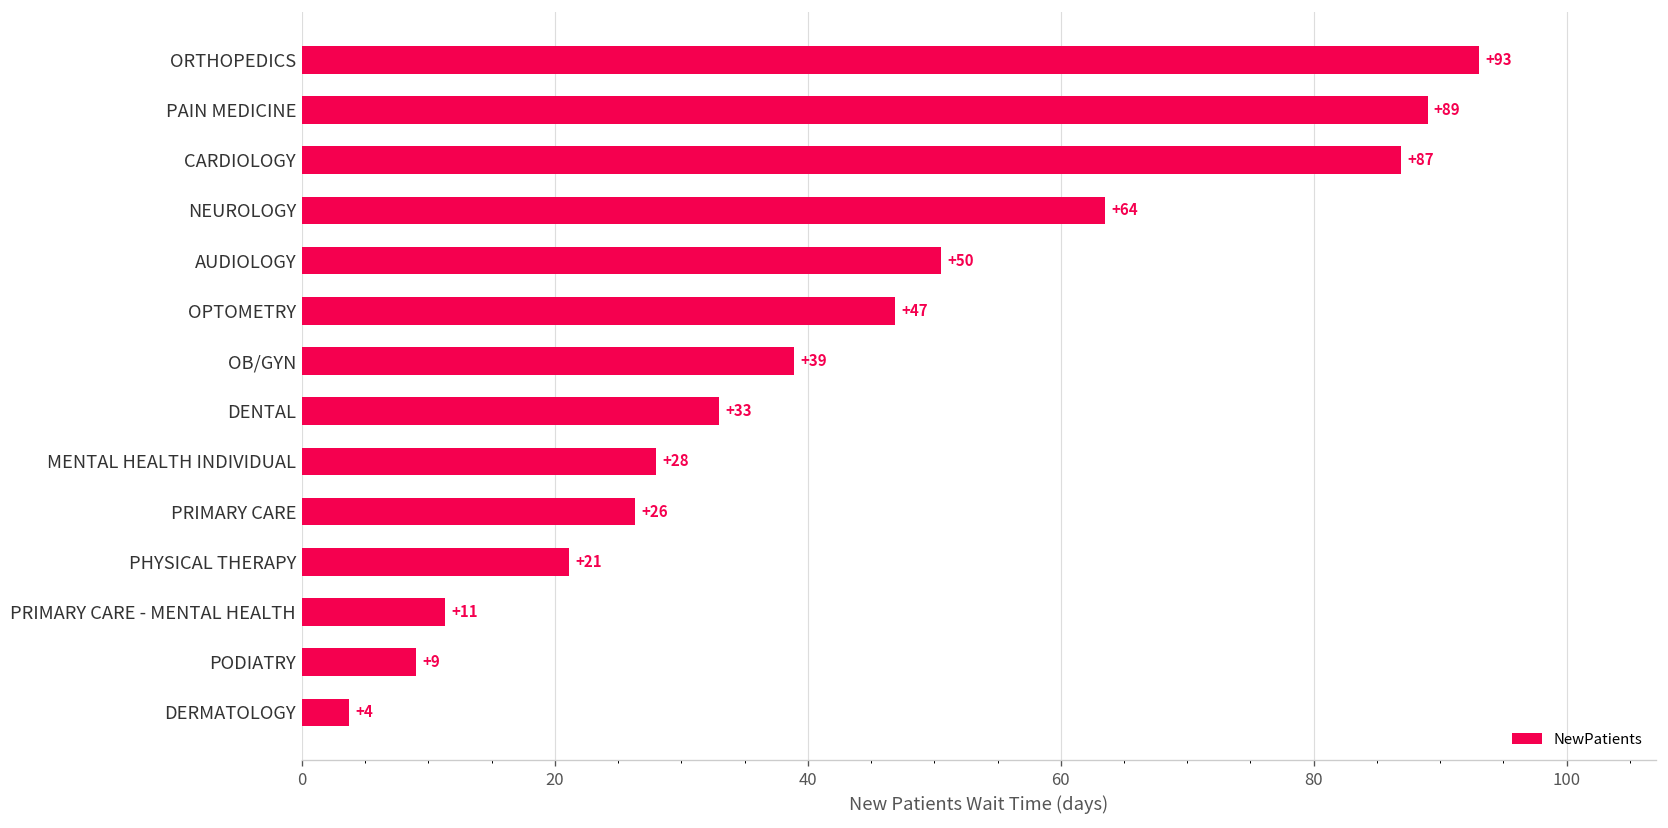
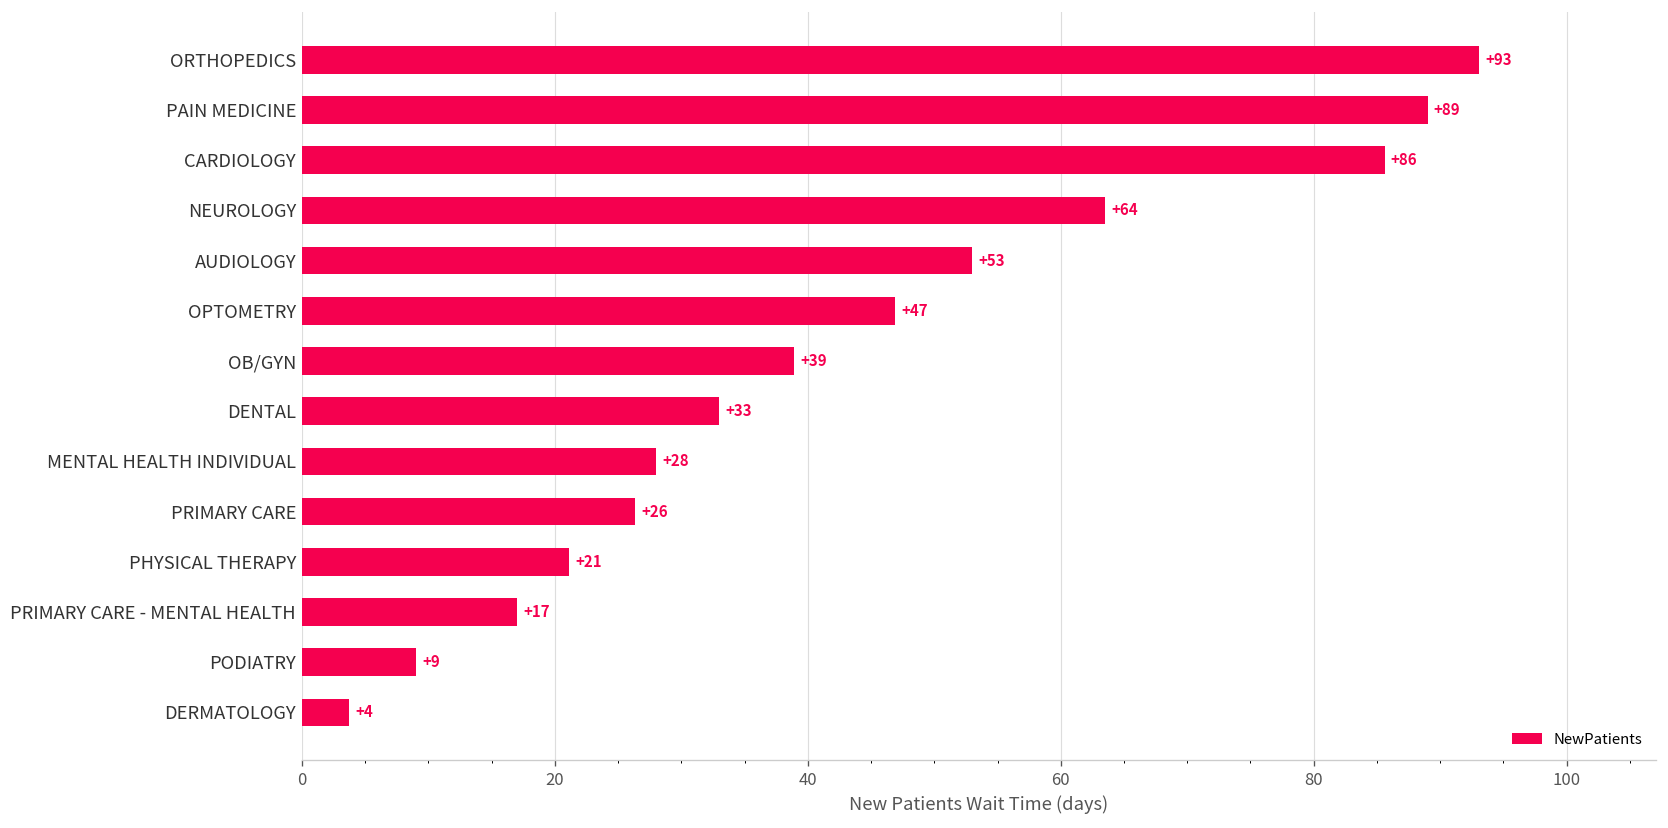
CARDIOLOGY: +87 -> +86
AUDIOLOGY: +50 -> +53
PRIMARY CARE - MENTAL HEALTH: +11 -> +17
